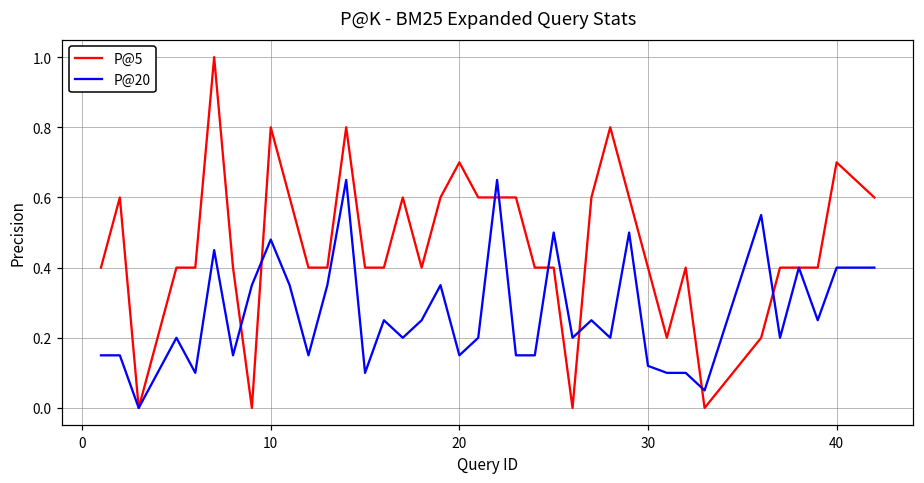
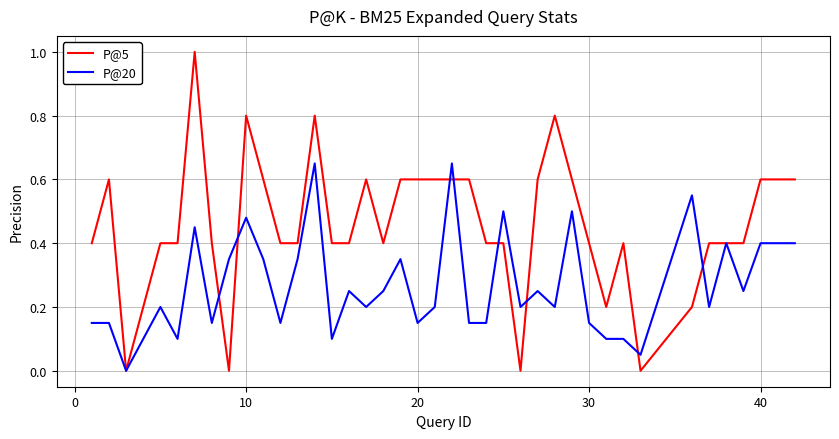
P@5, 20: 0.7 -> 0.6
P@20, 30: 0.12 -> 0.15
P@5, 40: 0.7 -> 0.6
